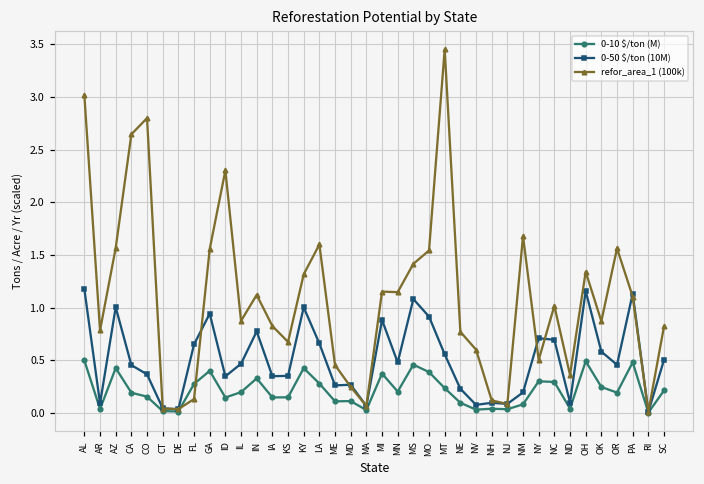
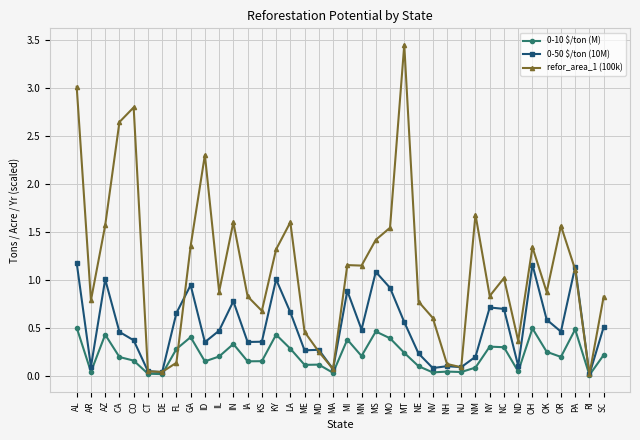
refor_area_1 (100k), GA: 1.6 -> 1.4
refor_area_1 (100k), IN: 1.1 -> 1.6
refor_area_1 (100k), NY: 0.5 -> 0.8
